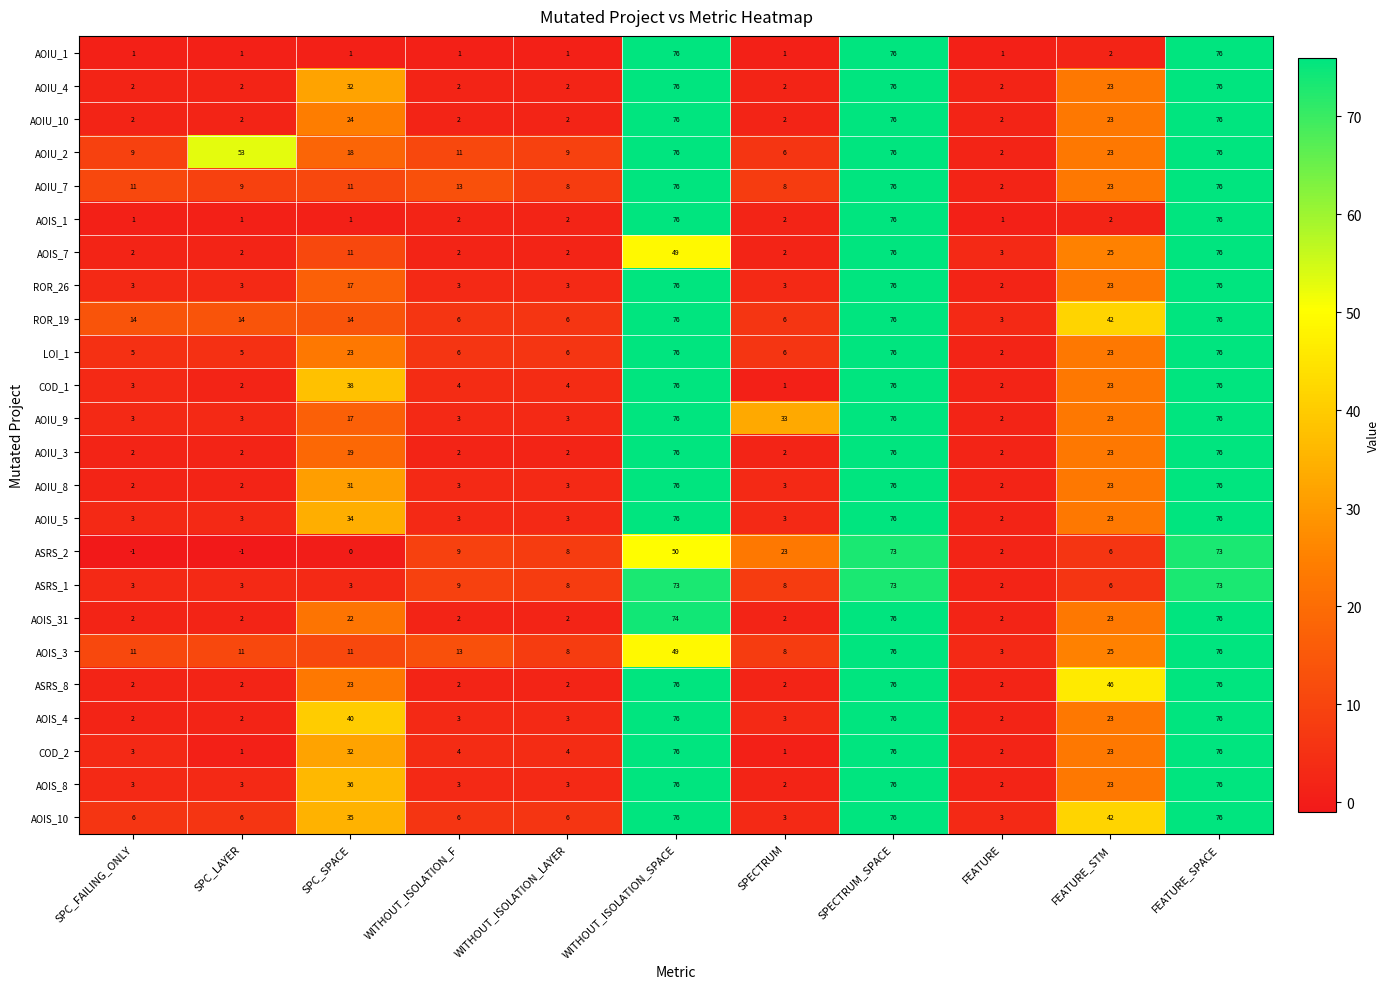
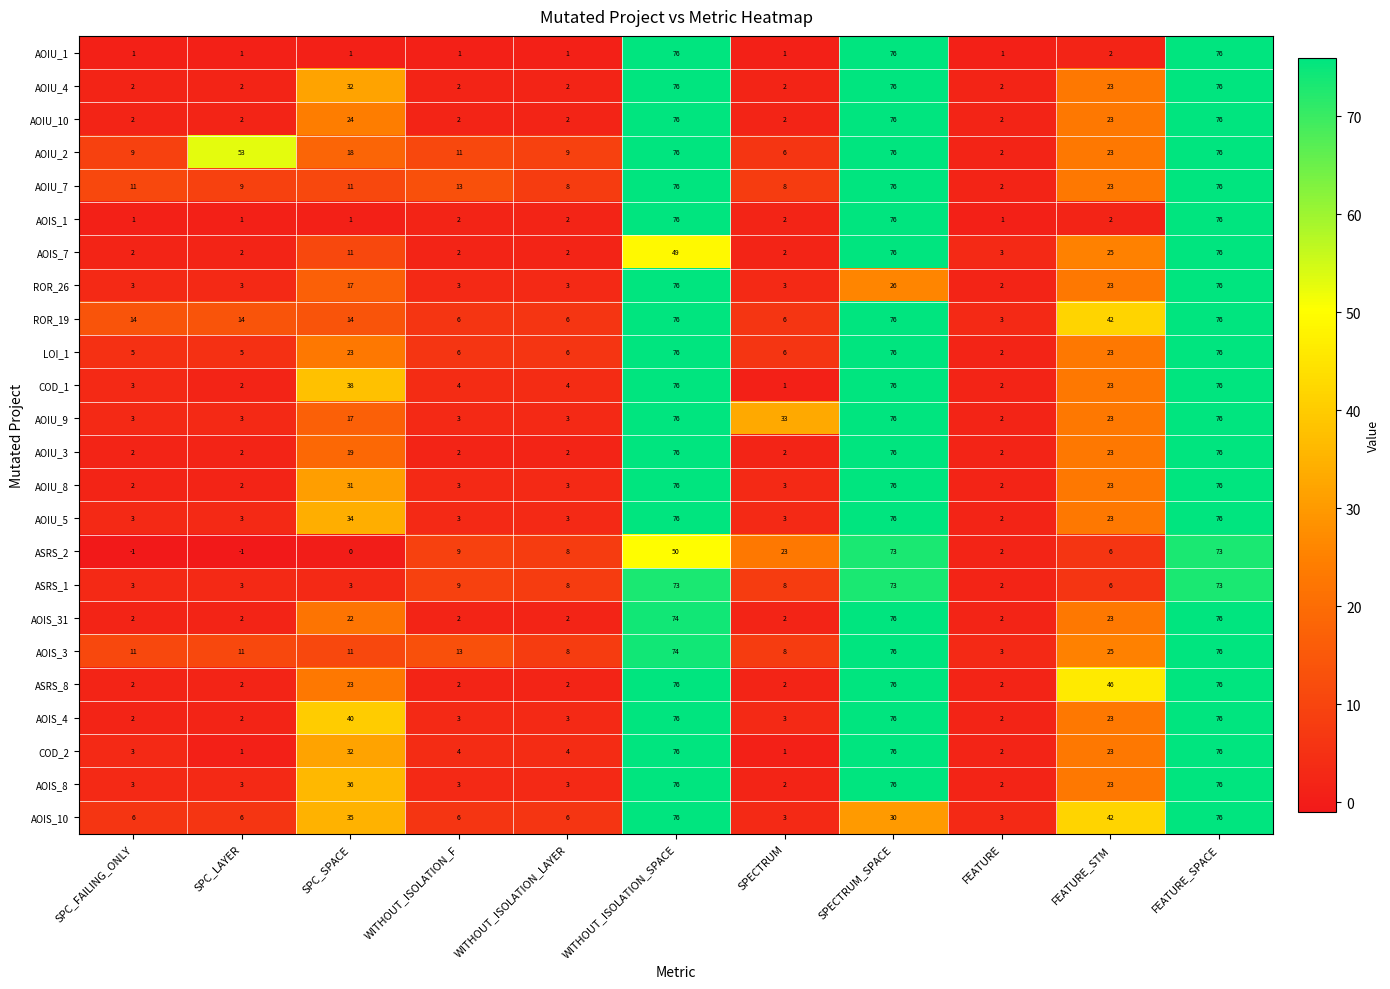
ROR_26, SPECTRUM_SPACE: 76 -> 26
AOIS_3, WITHOUT_ISOLATION_SPACE: 49 -> 74
AOIS_10, SPECTRUM_SPACE: 76 -> 30
